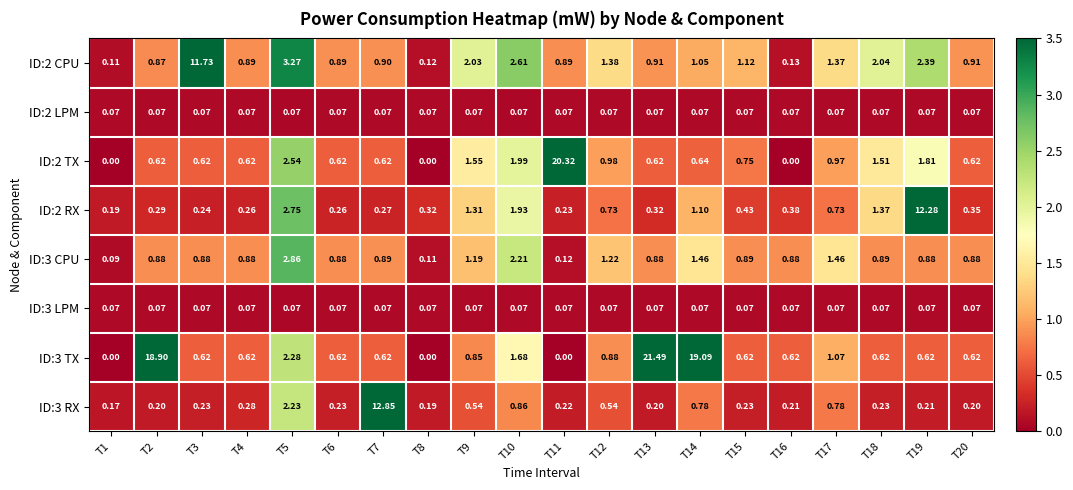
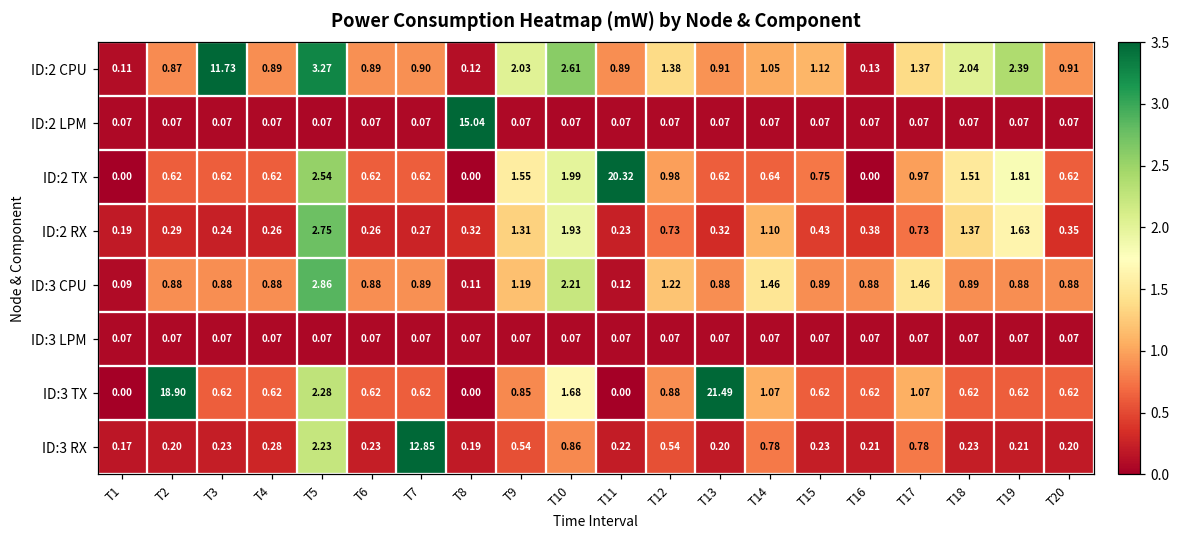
ID:2 LPM, T8: 0.07 -> 15.04
ID:2 RX, T19: 12.28 -> 1.63
ID:3 TX, T14: 19.09 -> 1.07
